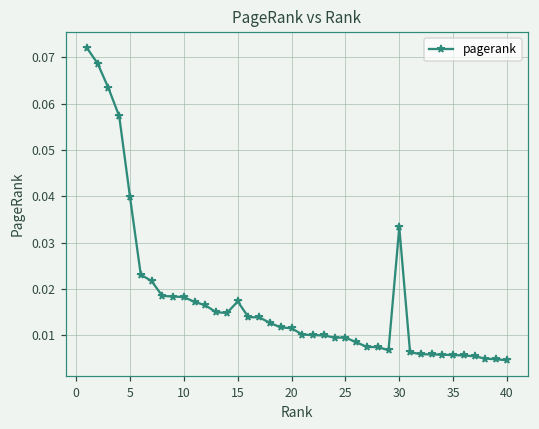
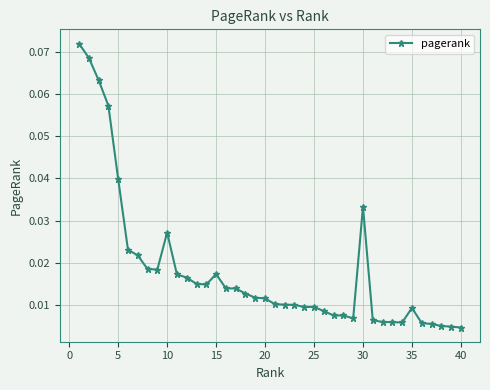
10: 0.018 -> 0.027
35: 0.006 -> 0.009
